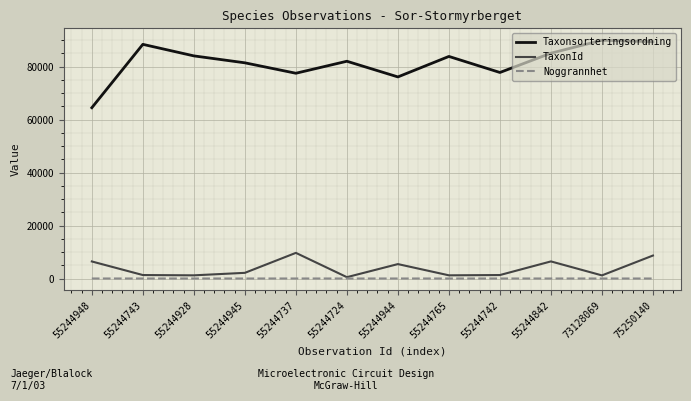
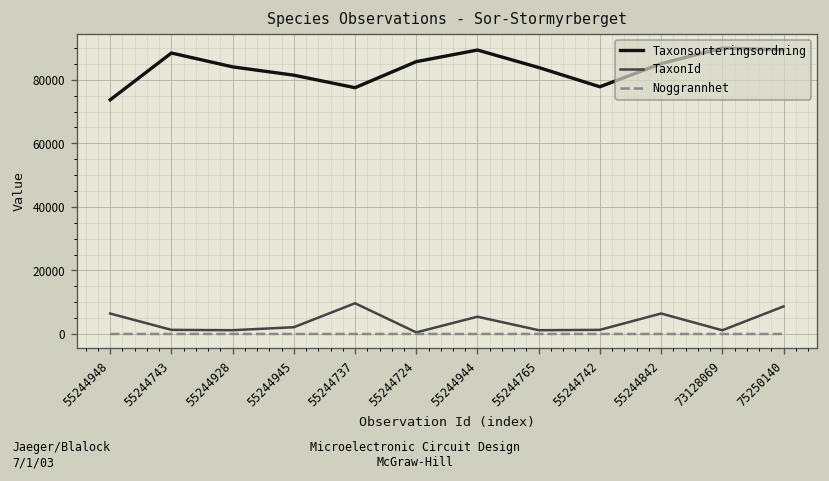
Taxonsorteringsordning, 55244948: 64000 -> 74000
Taxonsorteringsordning, 55244724: 82000 -> 86000
Taxonsorteringsordning, 55244944: 76000 -> 89000
